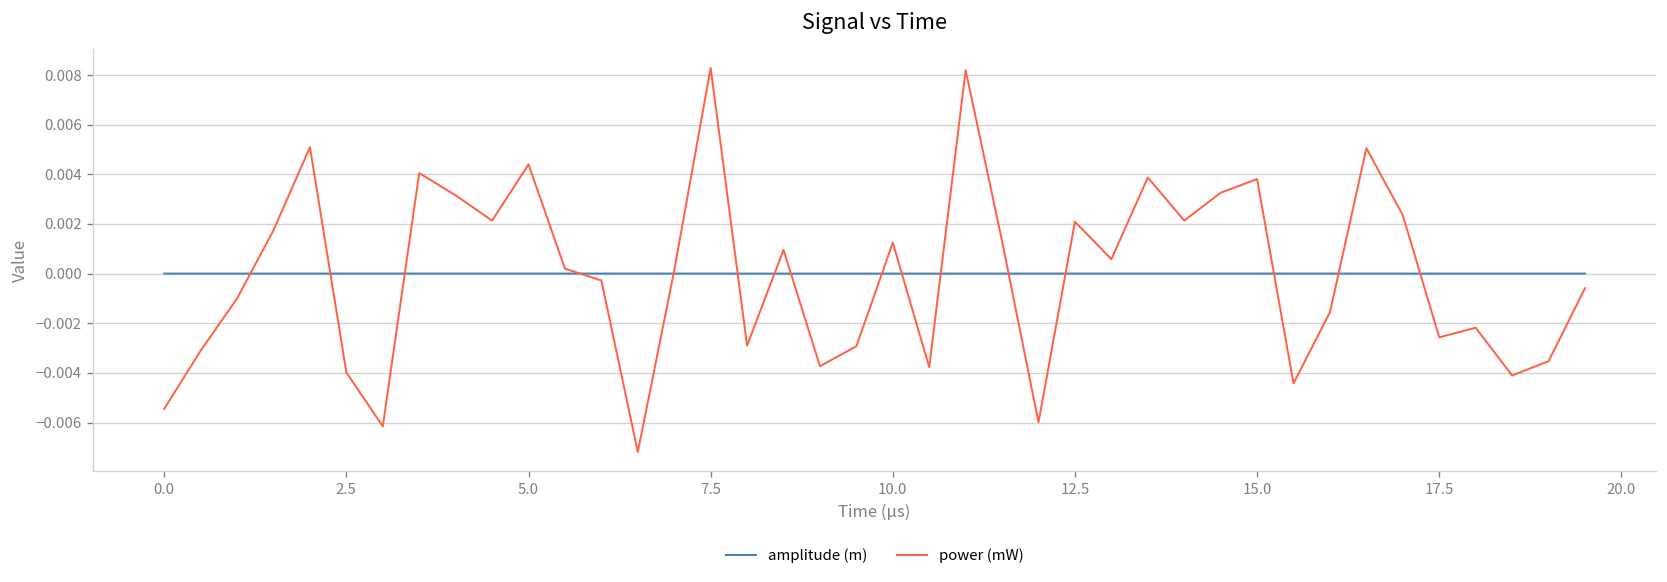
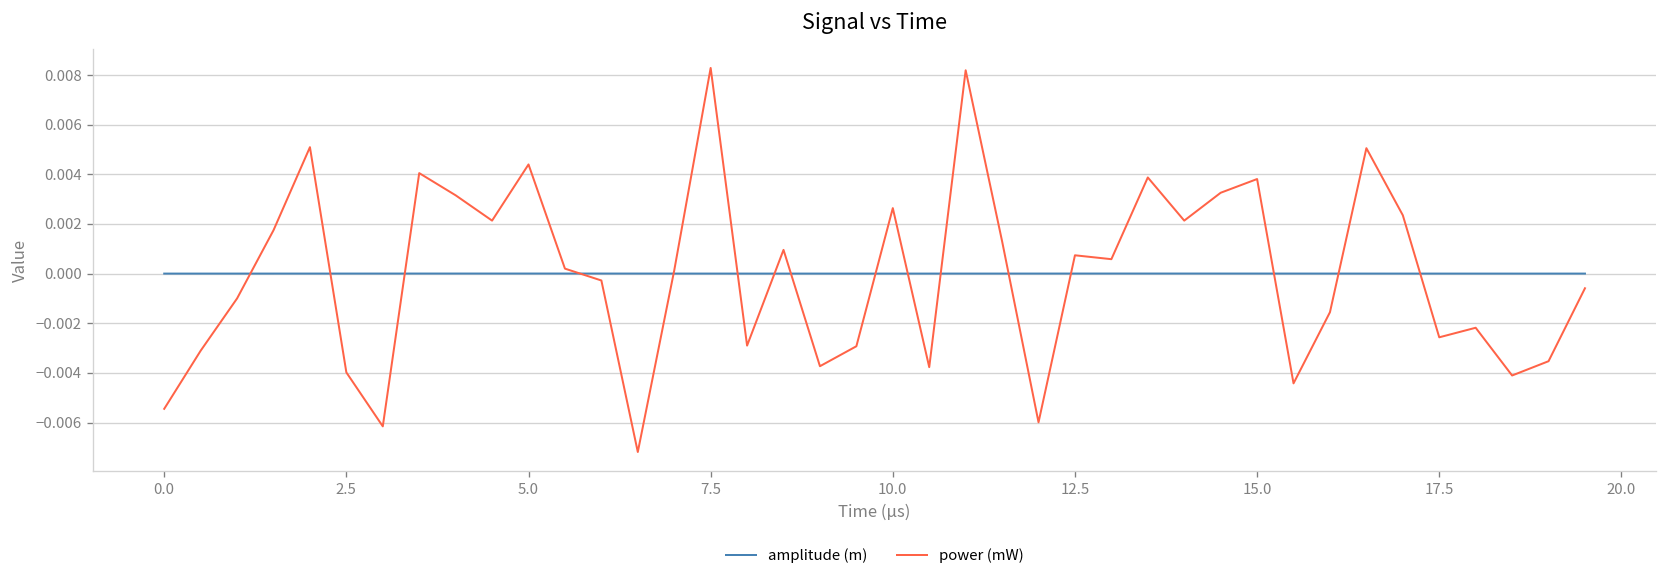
power (mW), 10.0: 0.0012 -> 0.0026
power (mW), 12.5: 0.0021 -> 0.0007
